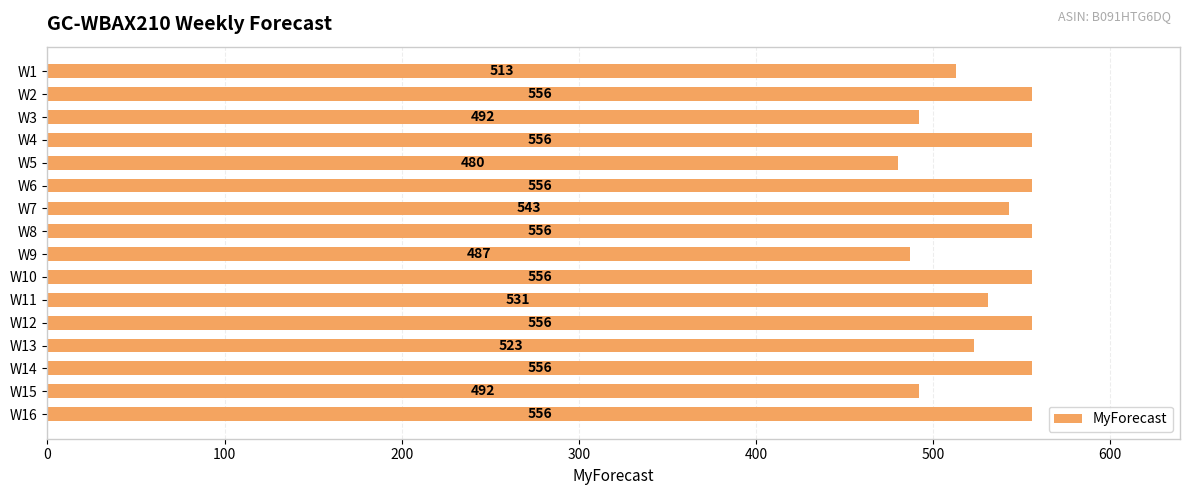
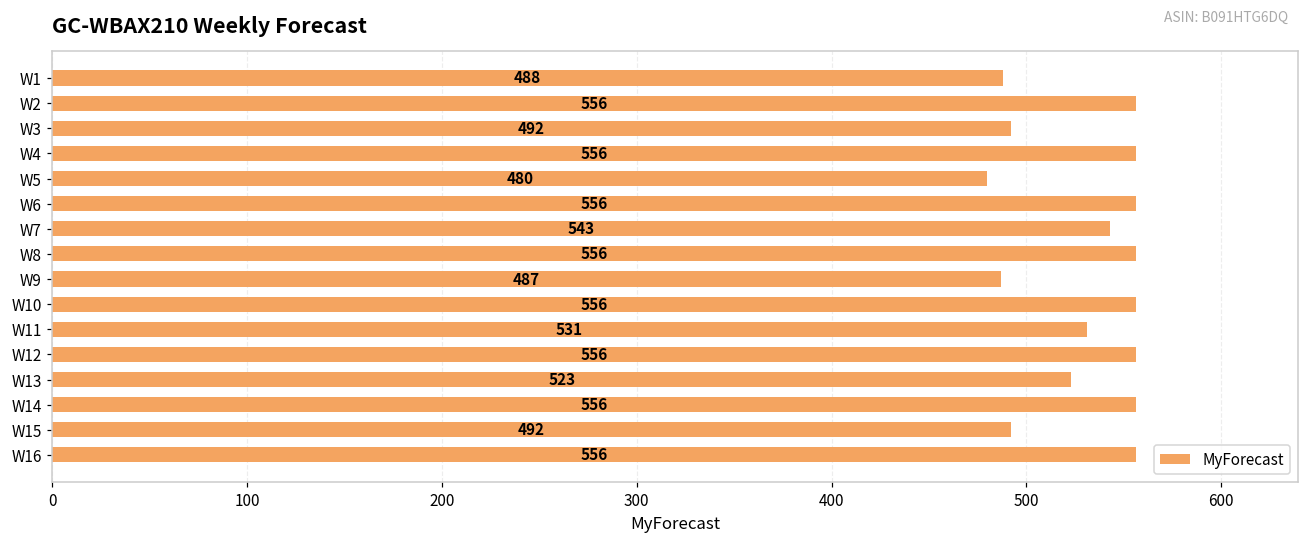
W1: 513 -> 488
